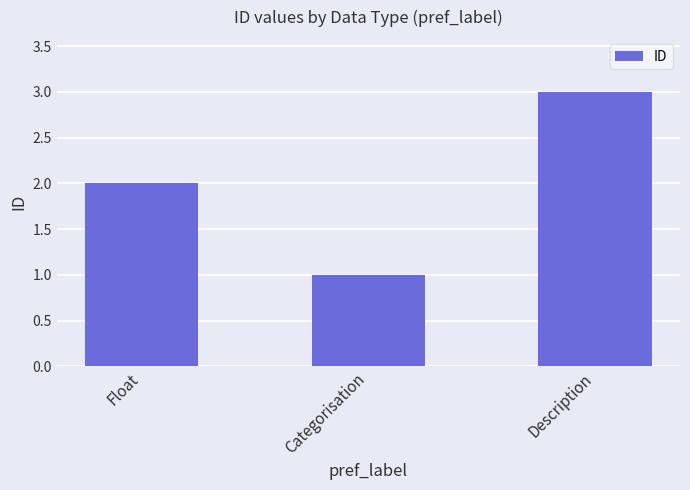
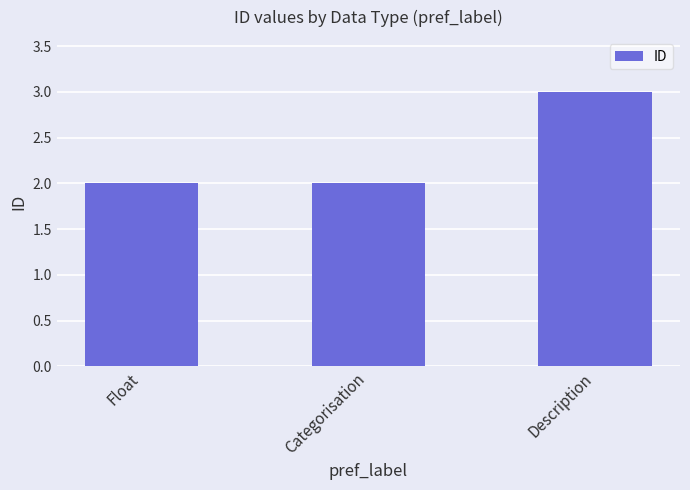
Categorisation: 1 -> 2
